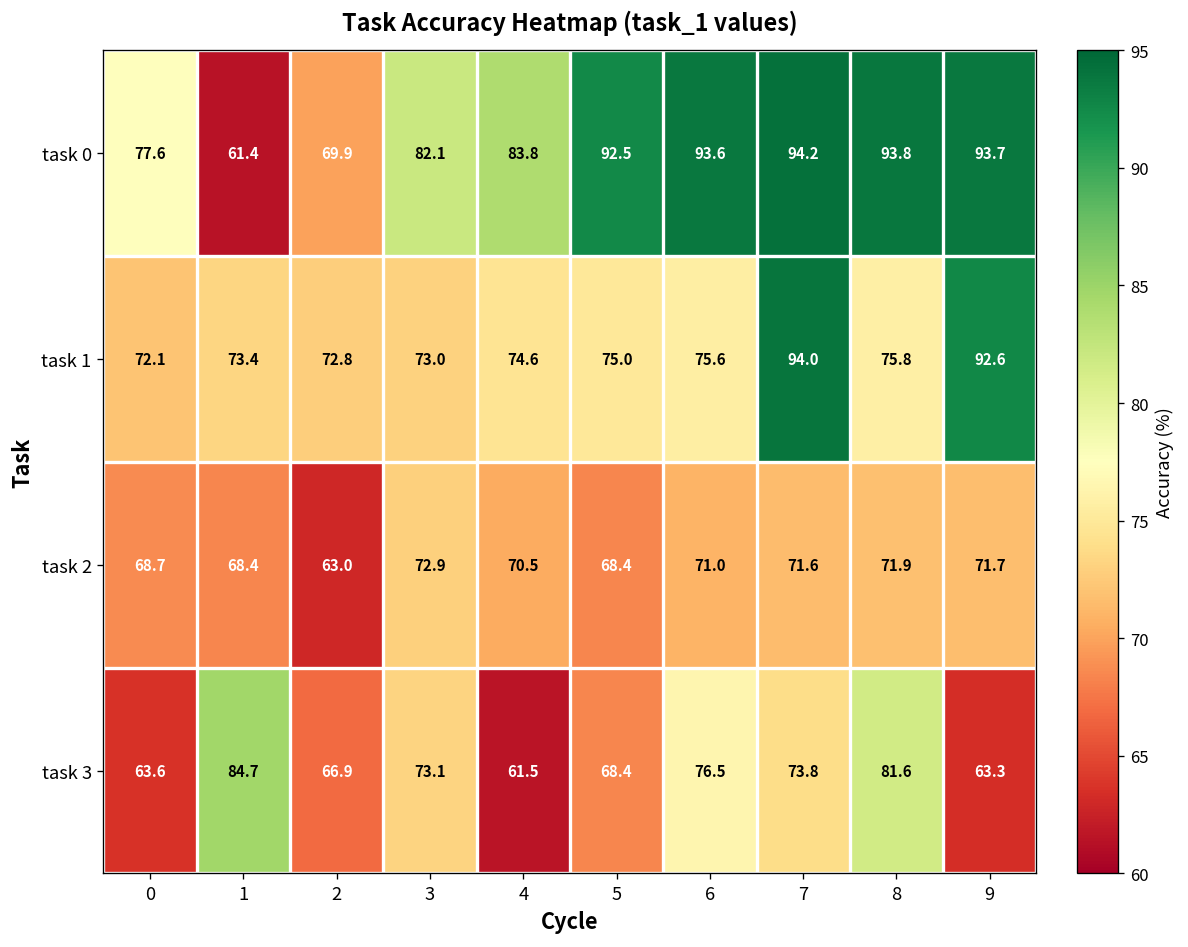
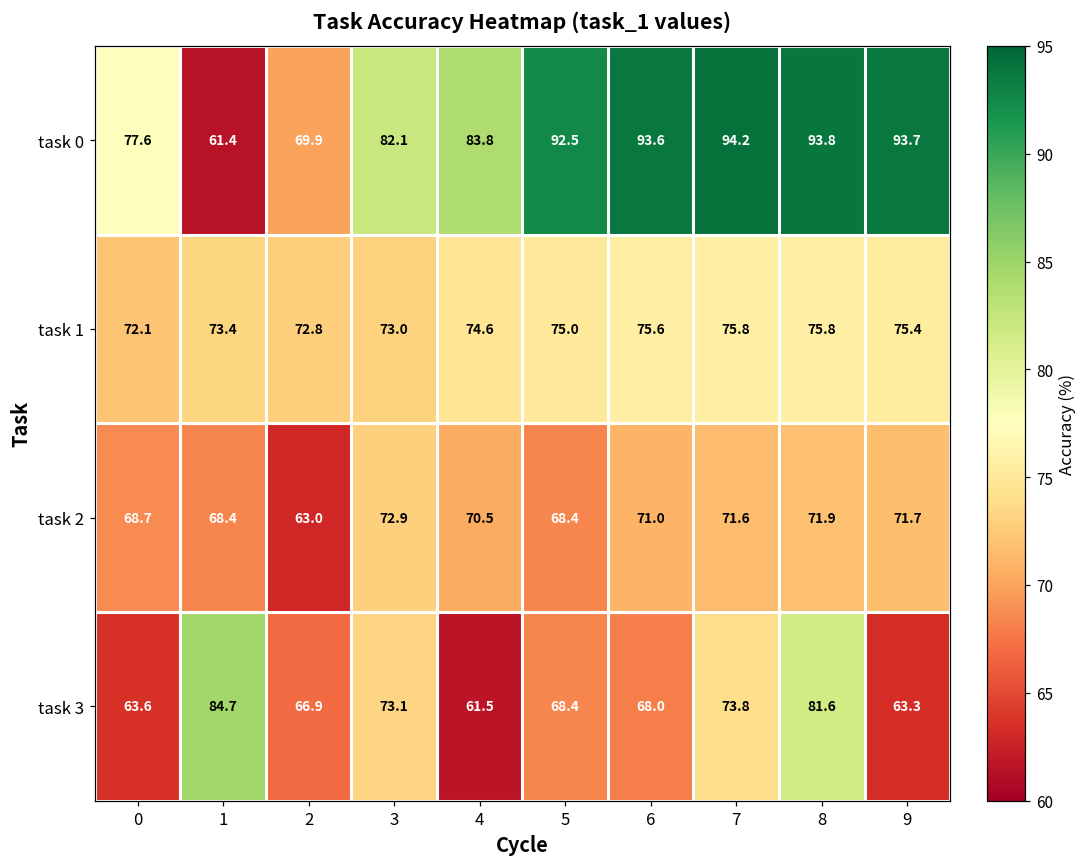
task 1, 7: 94.0 -> 75.8
task 1, 9: 92.6 -> 75.4
task 3, 6: 76.5 -> 68.0
